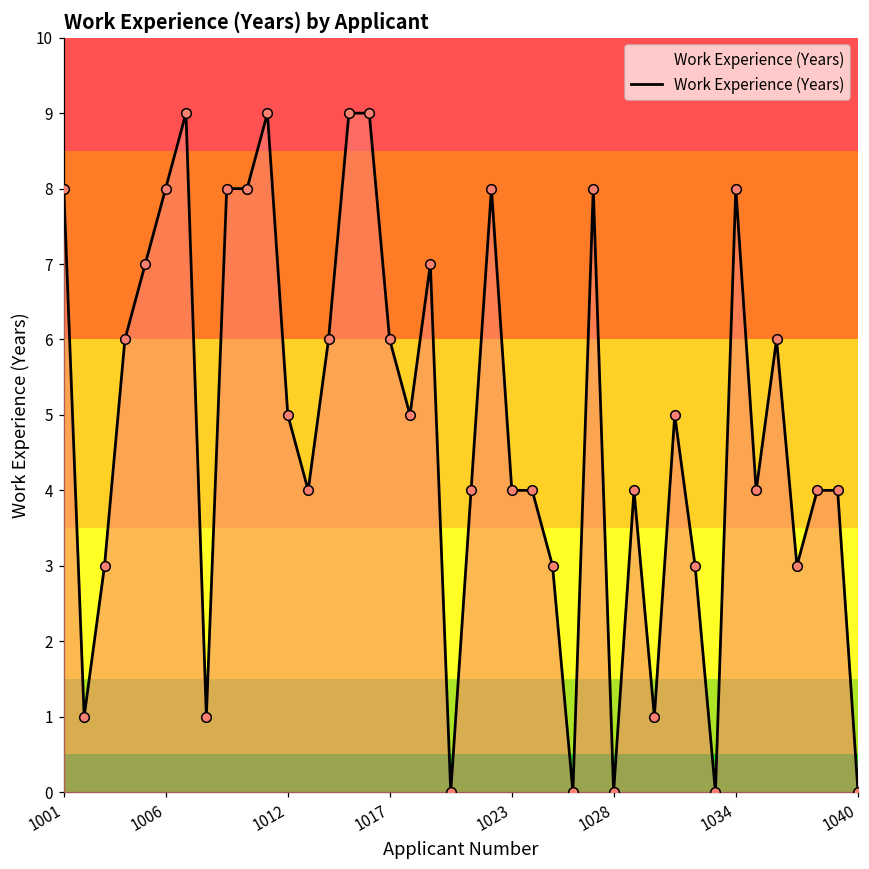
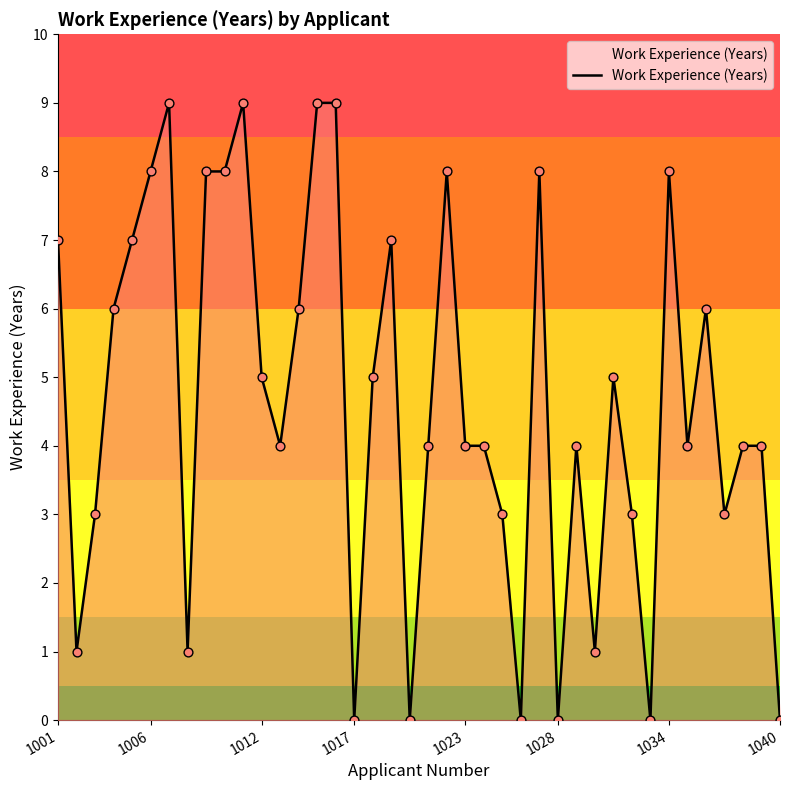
1001: 8 -> 7
1017: 6 -> 0
